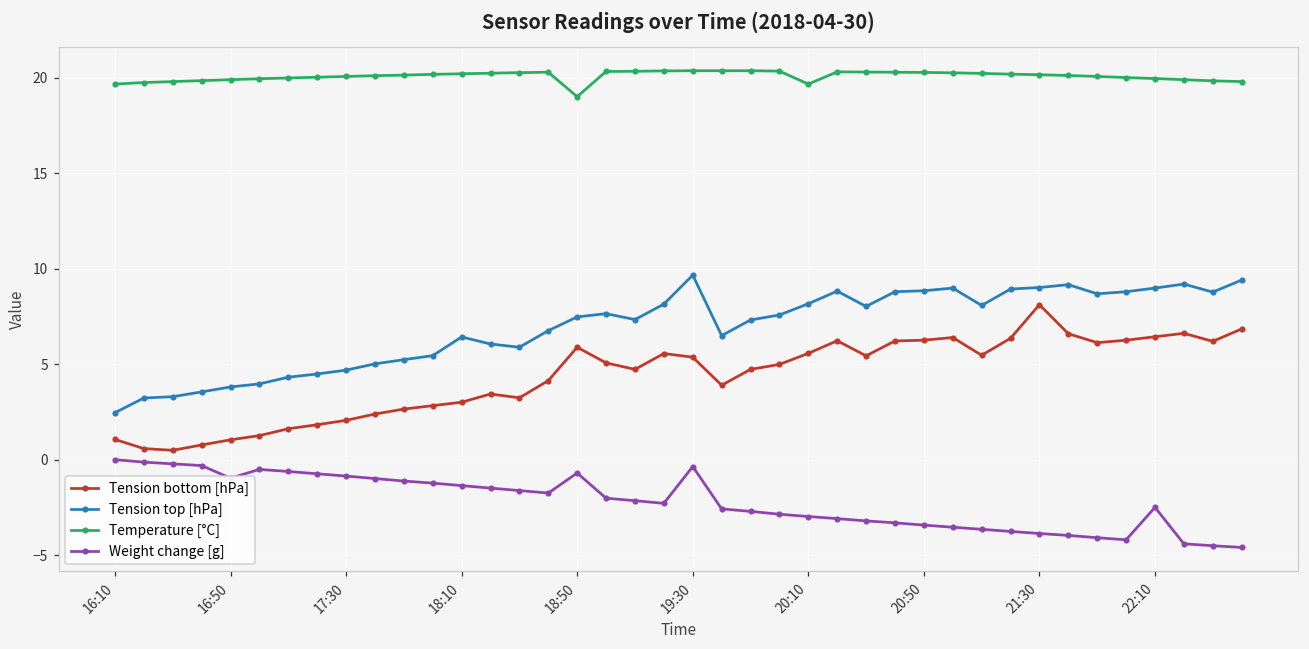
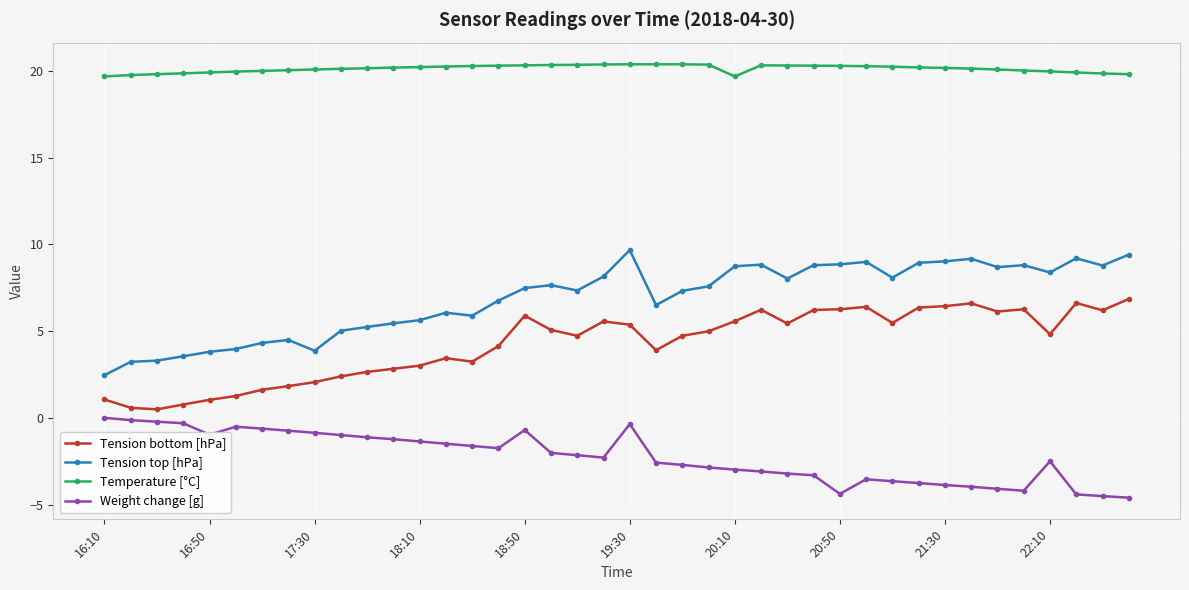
Tension top [hPa], 17:30: 4.7 -> 3.9
Tension top [hPa], 18:10: 6.4 -> 5.6
Temperature [°C], 18:50: 19.0 -> 20.3
Tension top [hPa], 20:10: 8.2 -> 8.7
Weight change [g], 20:50: -3.4 -> -4.4
Tension bottom [hPa], 21:30: 8.1 -> 6.4
Tension bottom [hPa], 22:10: 6.4 -> 4.8
Tension top [hPa], 22:10: 9.0 -> 8.4
